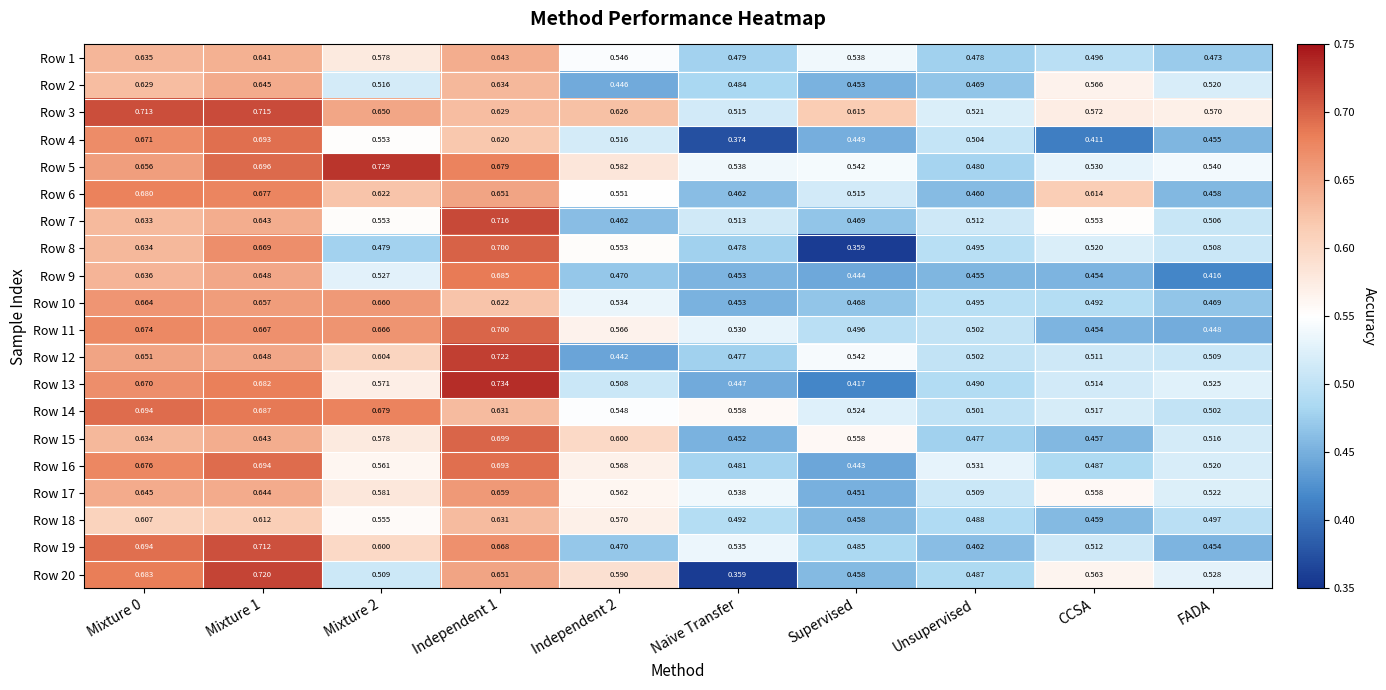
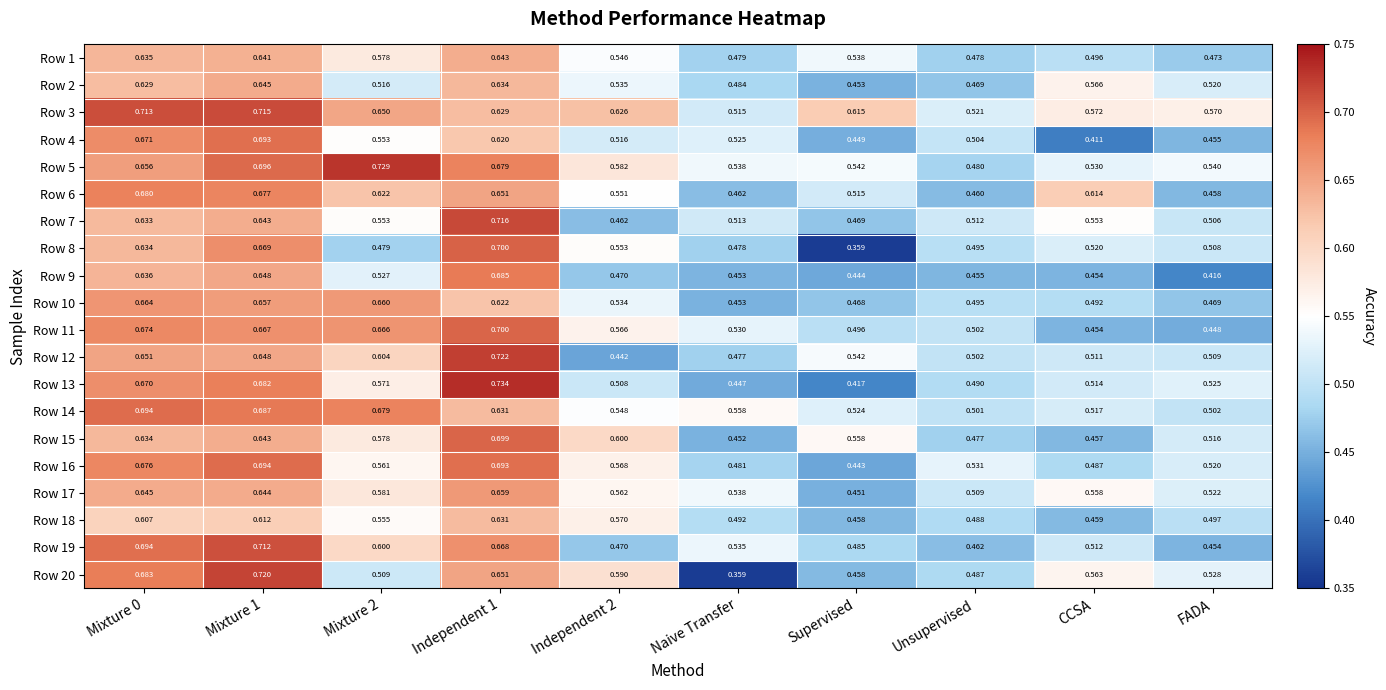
Row 2, Independent 2: 0.446 -> 0.535
Row 4, Naive Transfer: 0.374 -> 0.525
